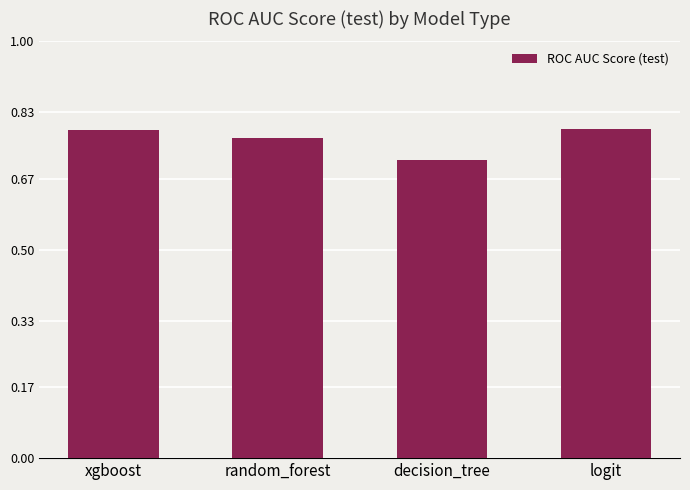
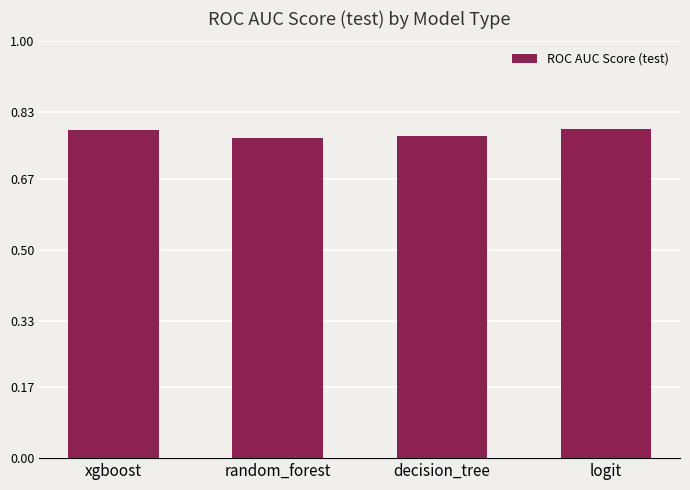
decision_tree: 0.71 -> 0.77
